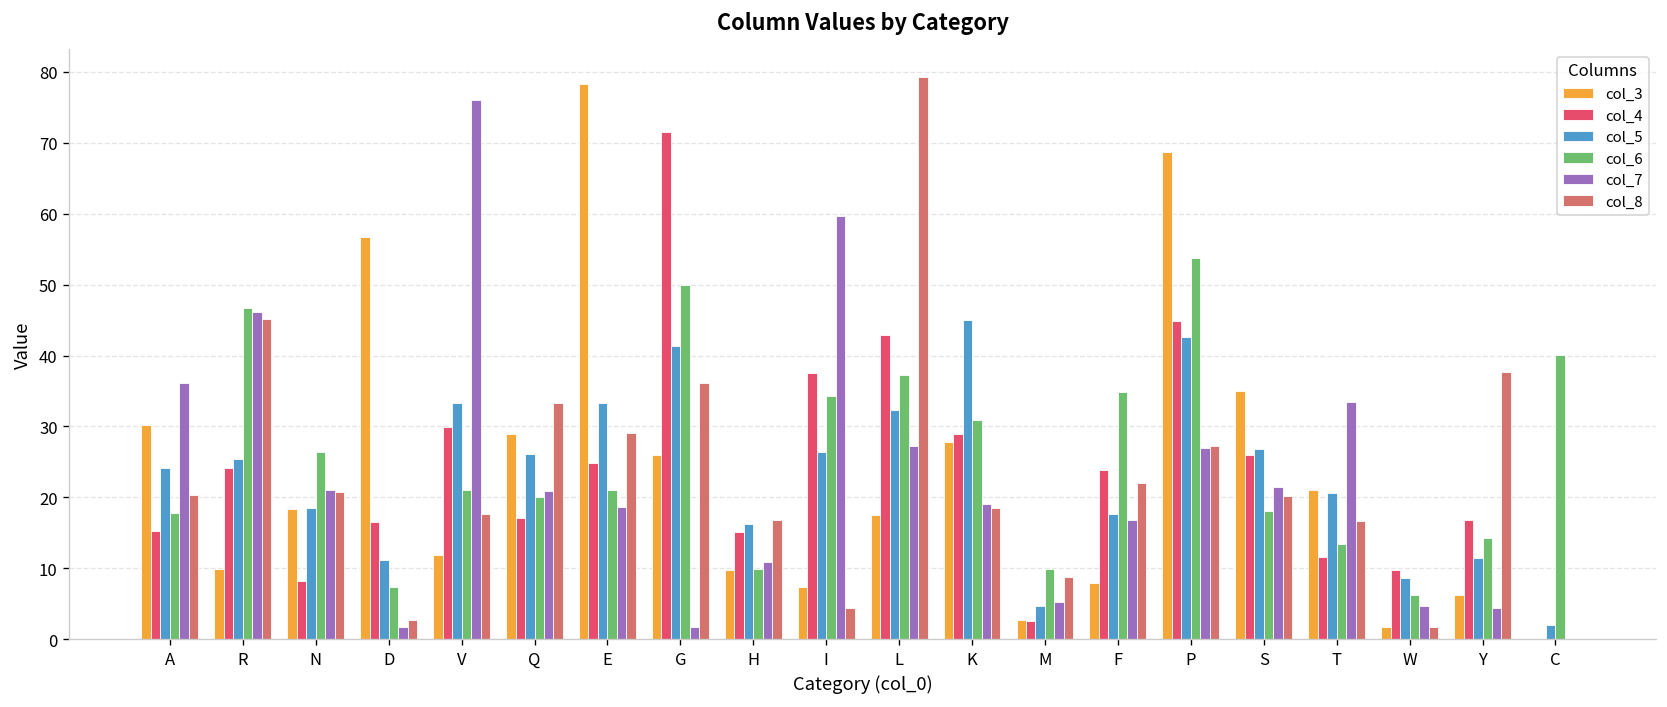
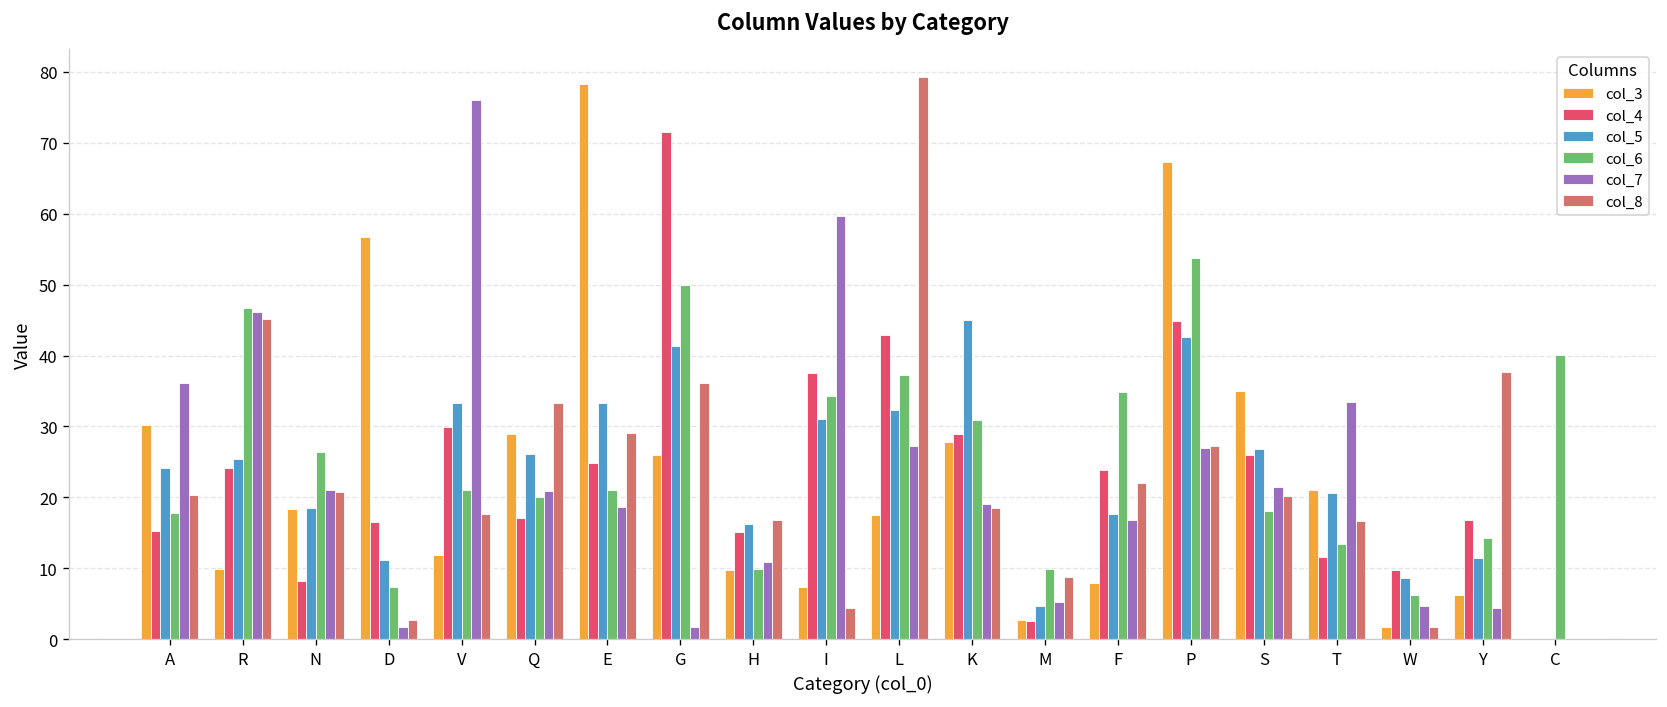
col_5, I: 26 -> 31
col_3, P: 69 -> 67
col_5, C: 2 -> 0
